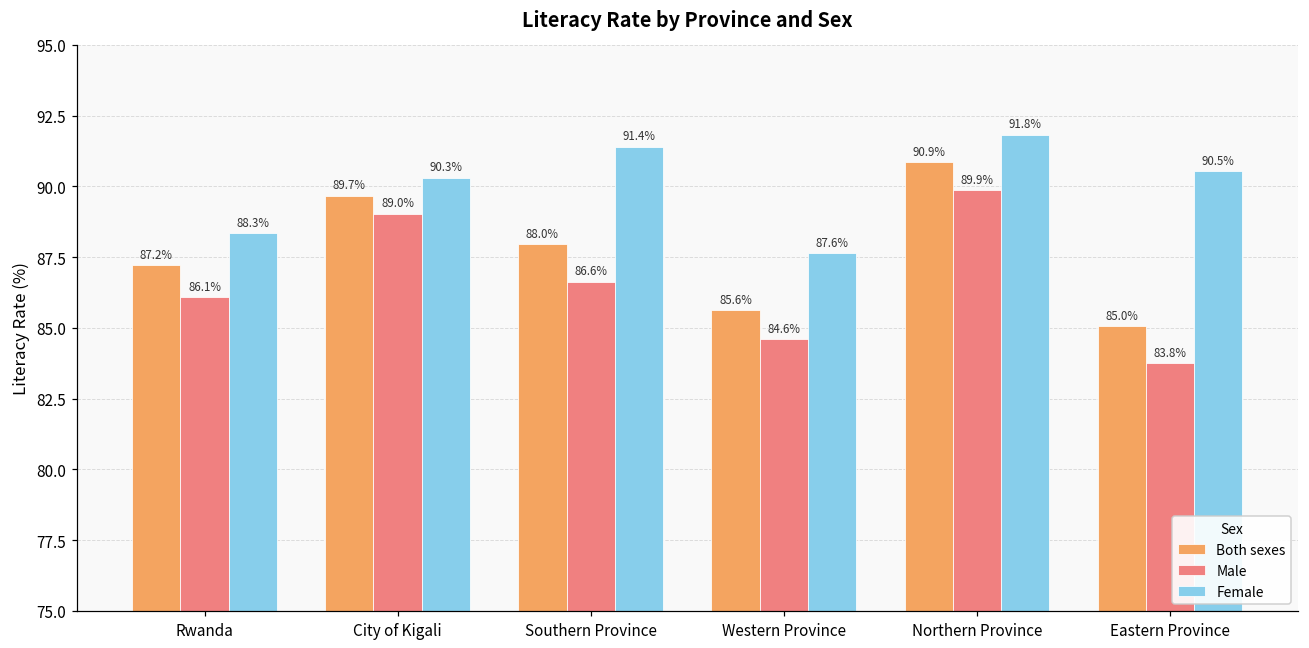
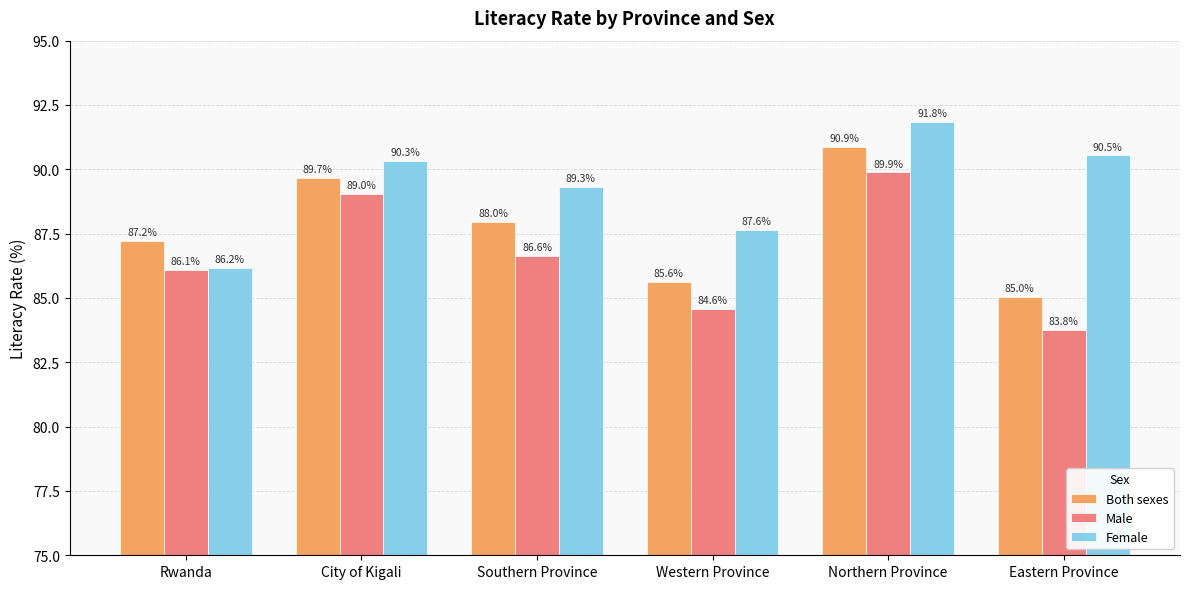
Female, Rwanda: 88.3% -> 86.2%
Female, Southern Province: 91.4% -> 89.3%
